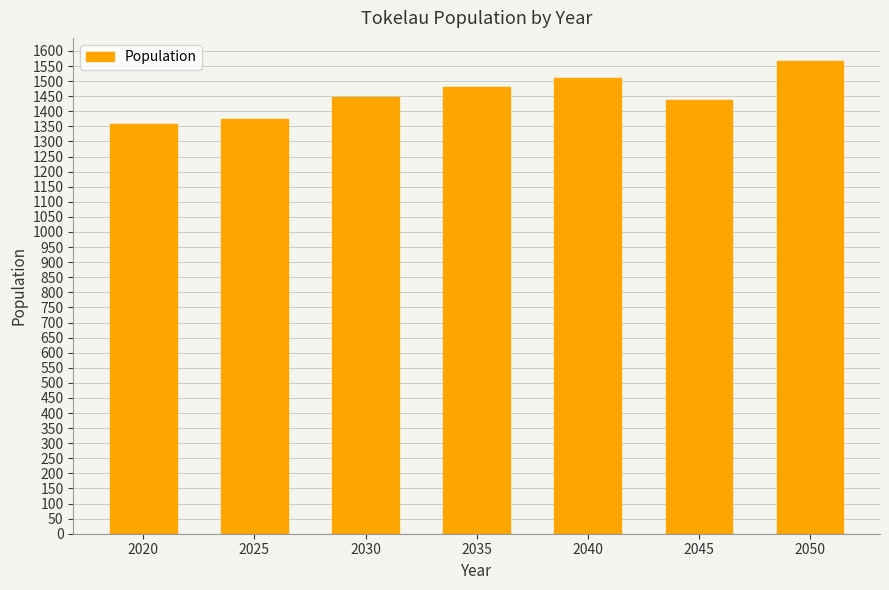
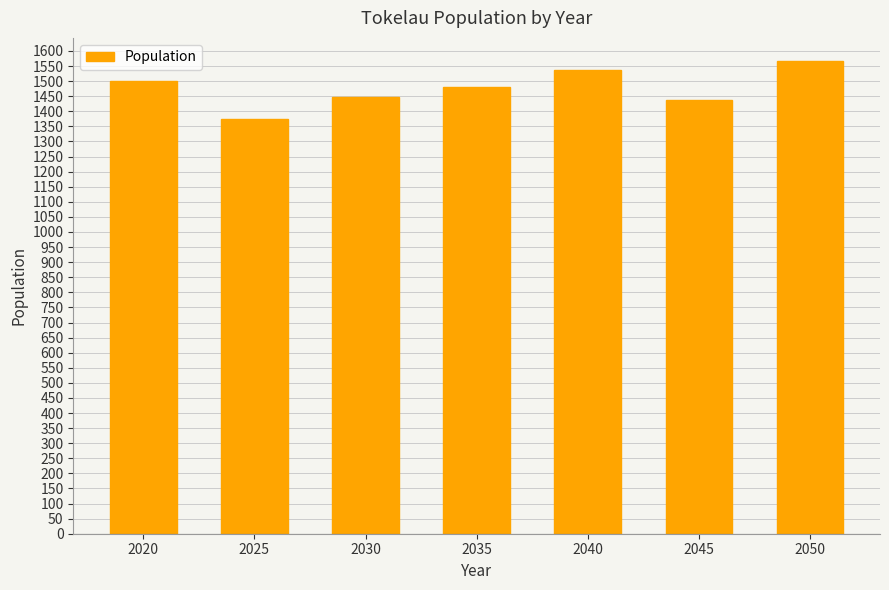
2020: 1360 -> 1500
2040: 1510 -> 1540
